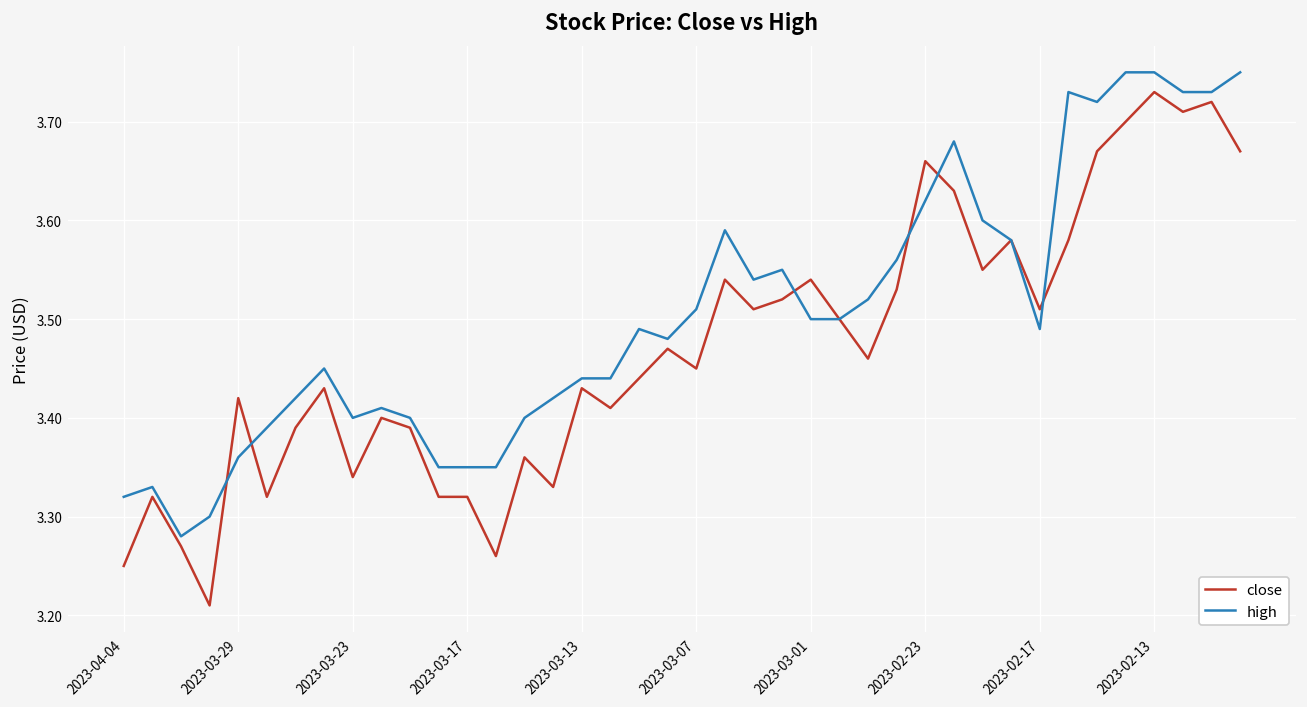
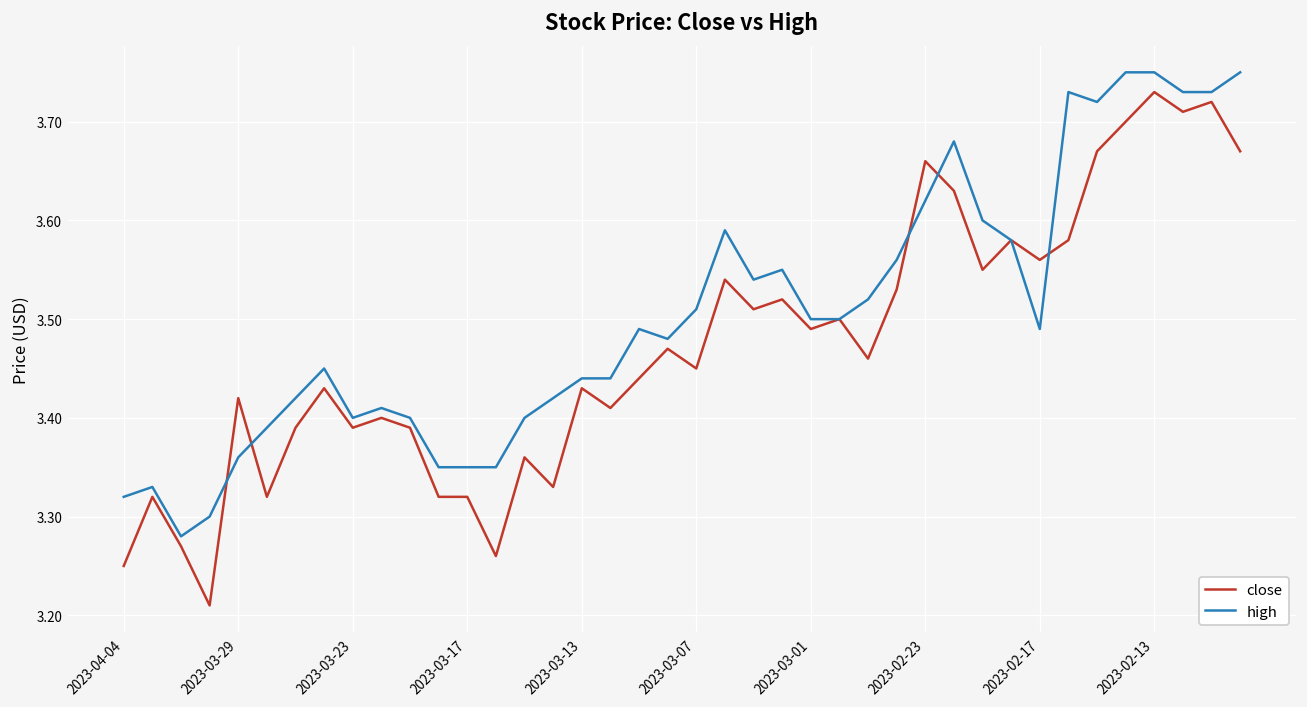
close, 2023-03-23: 3.34 -> 3.39
close, 2023-03-01: 3.54 -> 3.49
close, 2023-02-17: 3.51 -> 3.56
